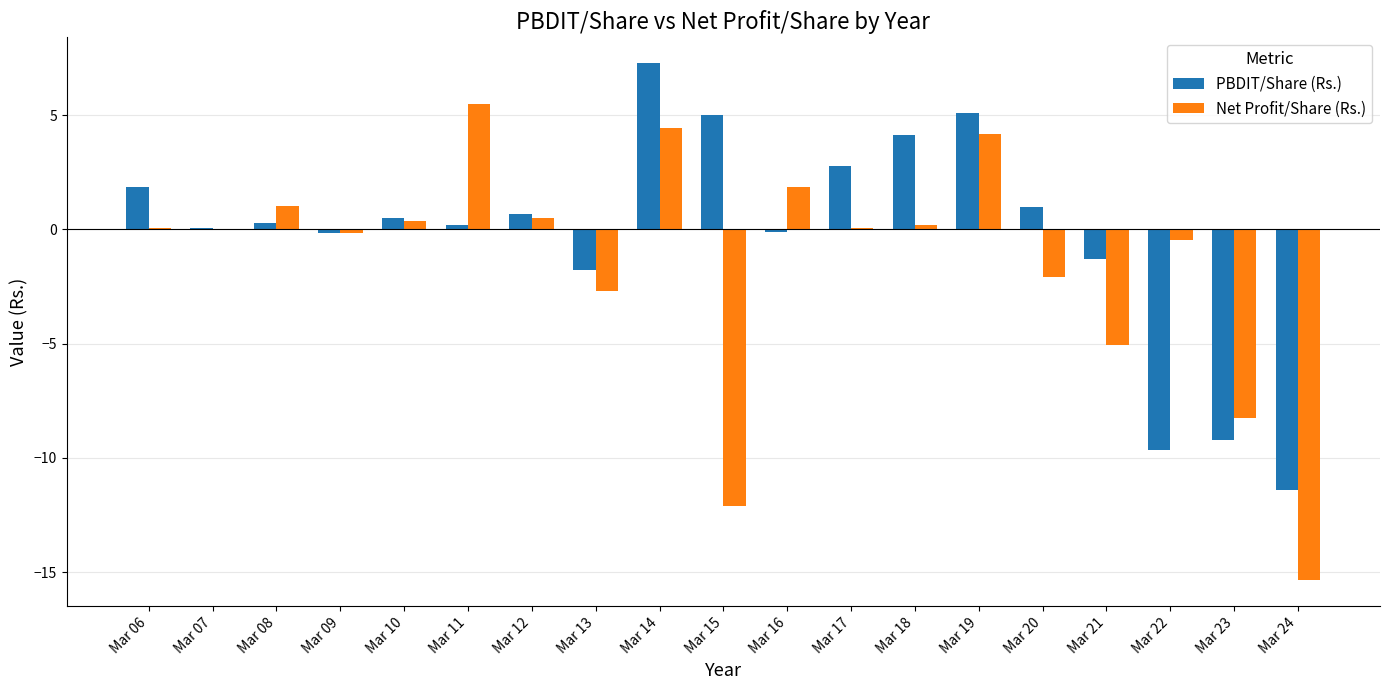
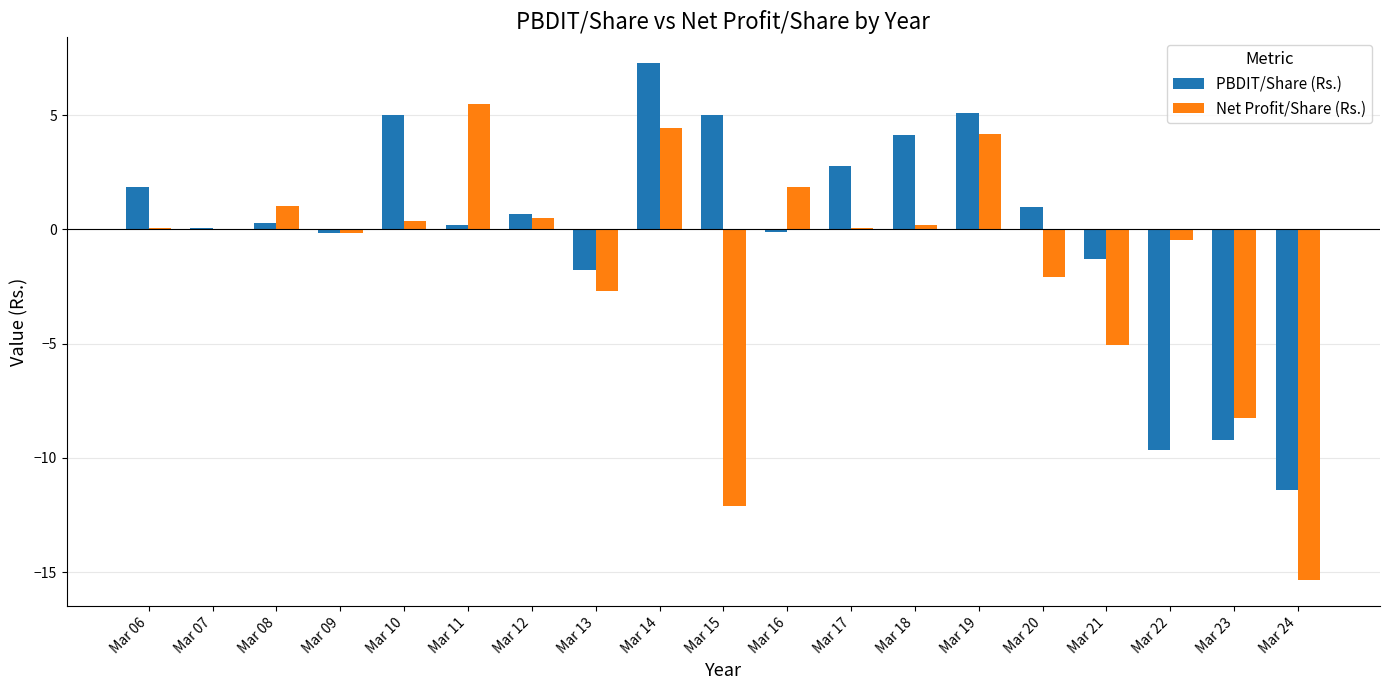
PBDIT/Share (Rs.), Mar 10: 0.5 -> 5.0
